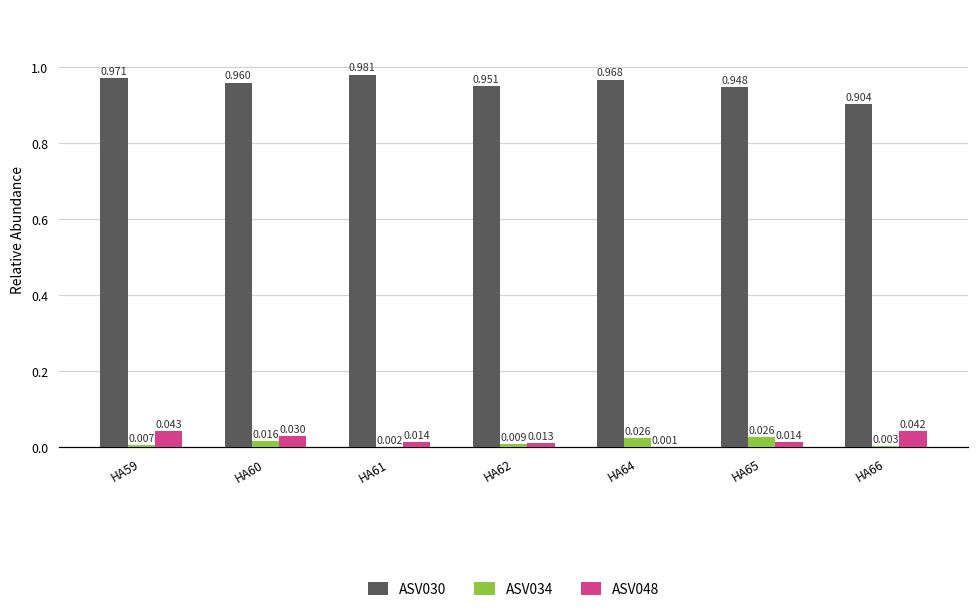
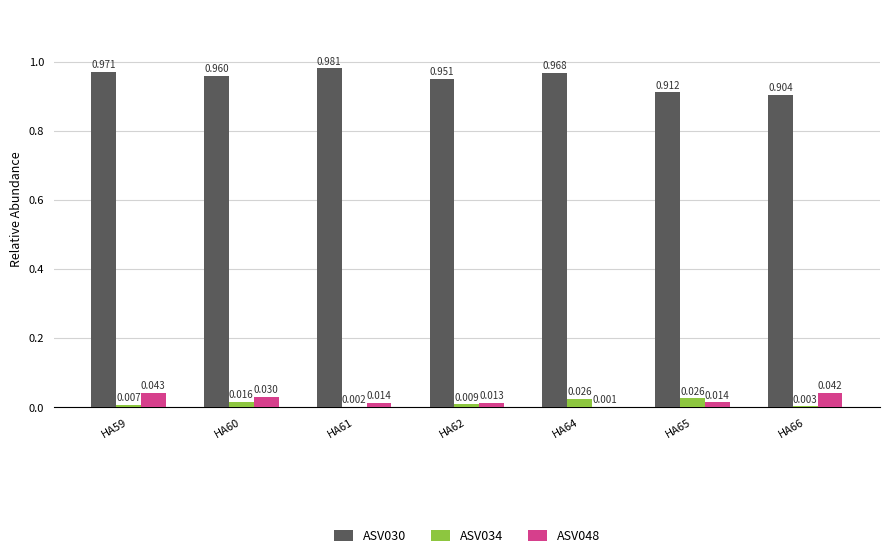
ASV030, HA65: 0.948 -> 0.912
